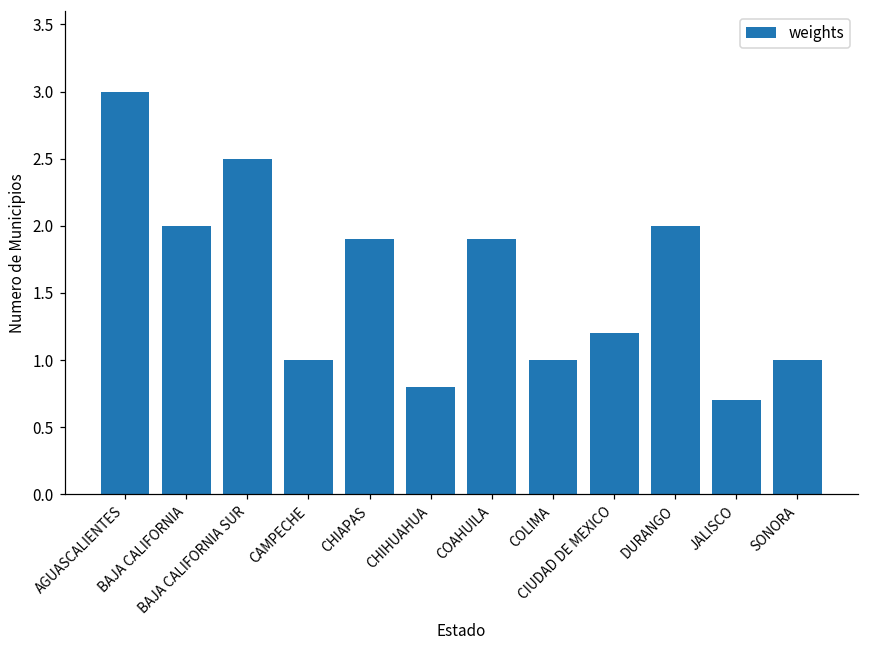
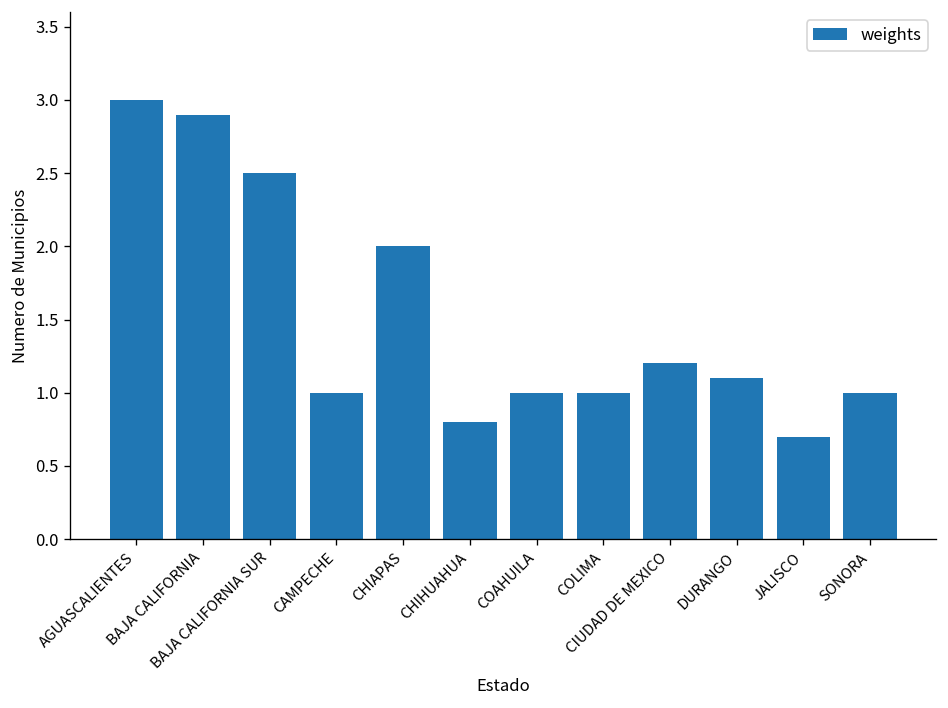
BAJA CALIFORNIA: 2.0 -> 2.9
CHIAPAS: 1.9 -> 2.0
COAHUILA: 1.9 -> 1.0
DURANGO: 2.0 -> 1.1
